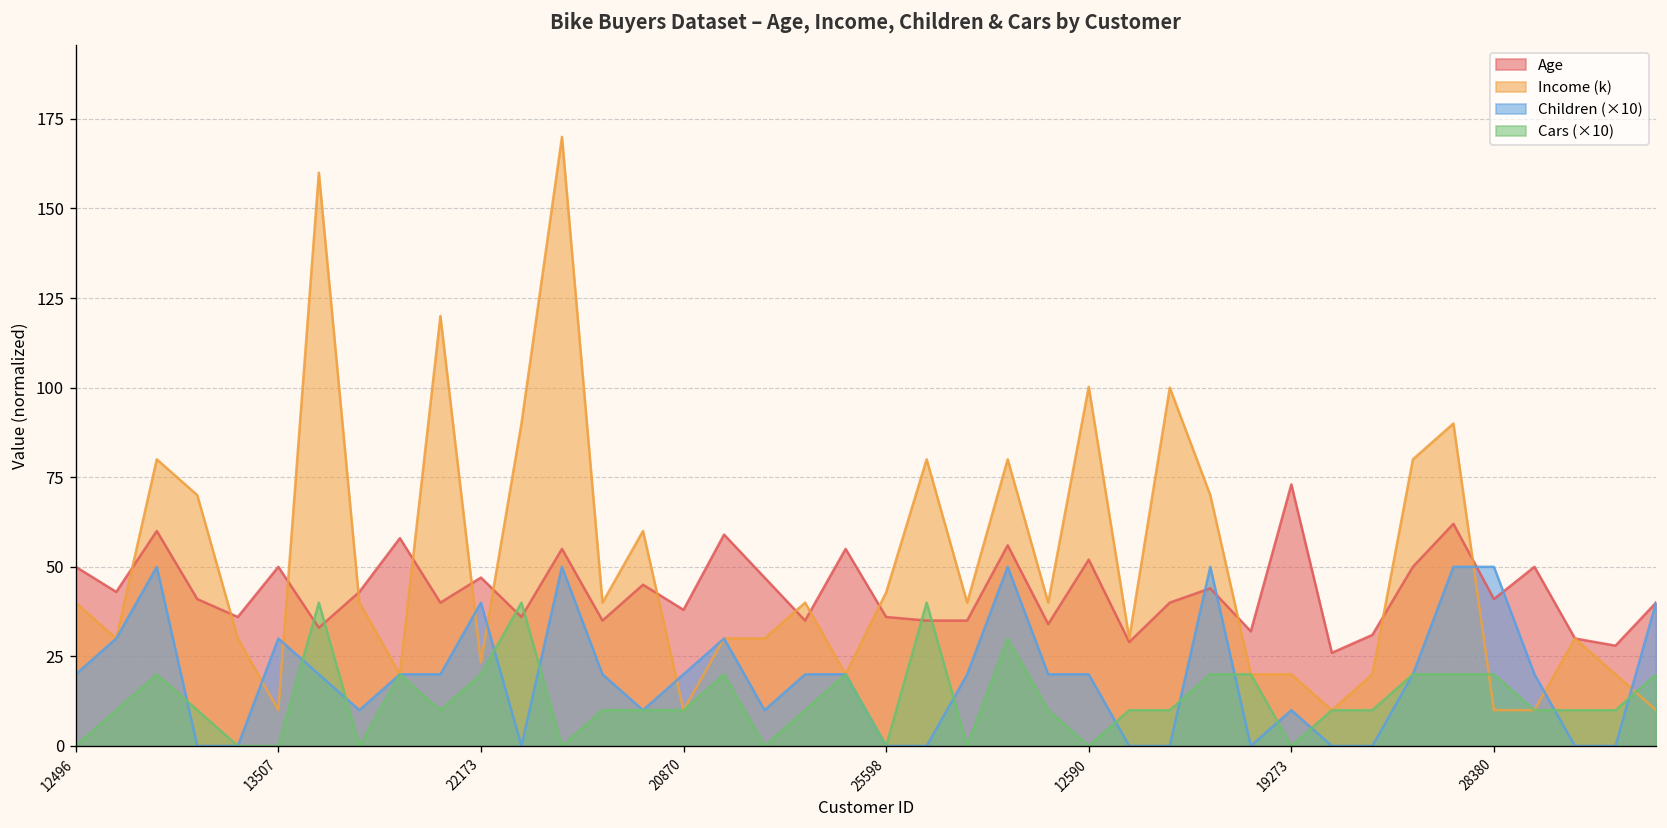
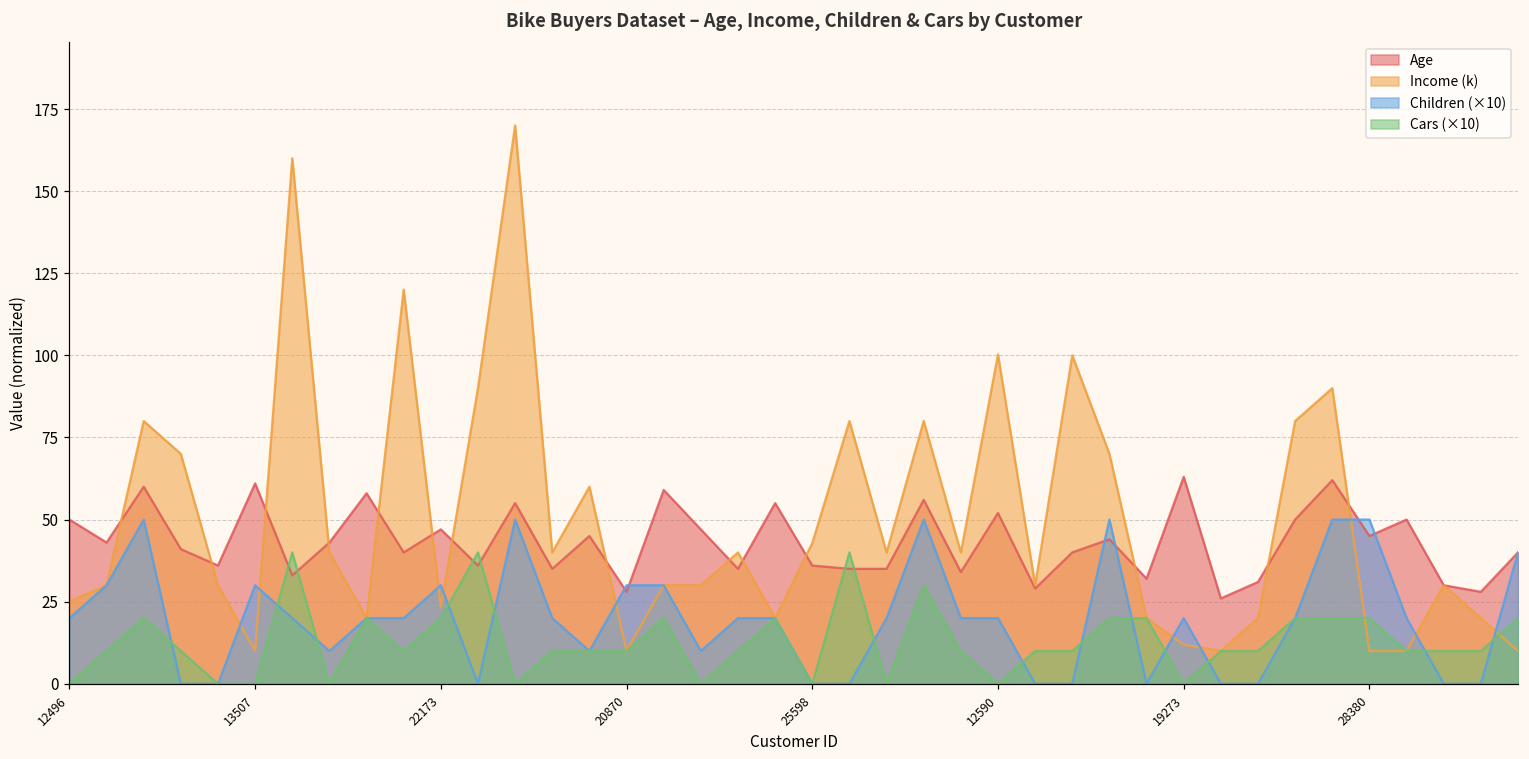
Income (k), 12496: 40 -> 25
Age, 13507: 50 -> 61
Children (×10), 22173: 40 -> 30
Age, 20870: 38 -> 28
Children (×10), 20870: 20 -> 30
Age, 19273: 73 -> 63
Income (k), 19273: 20 -> 12
Children (×10), 19273: 10 -> 20
Age, 28380: 41 -> 45
